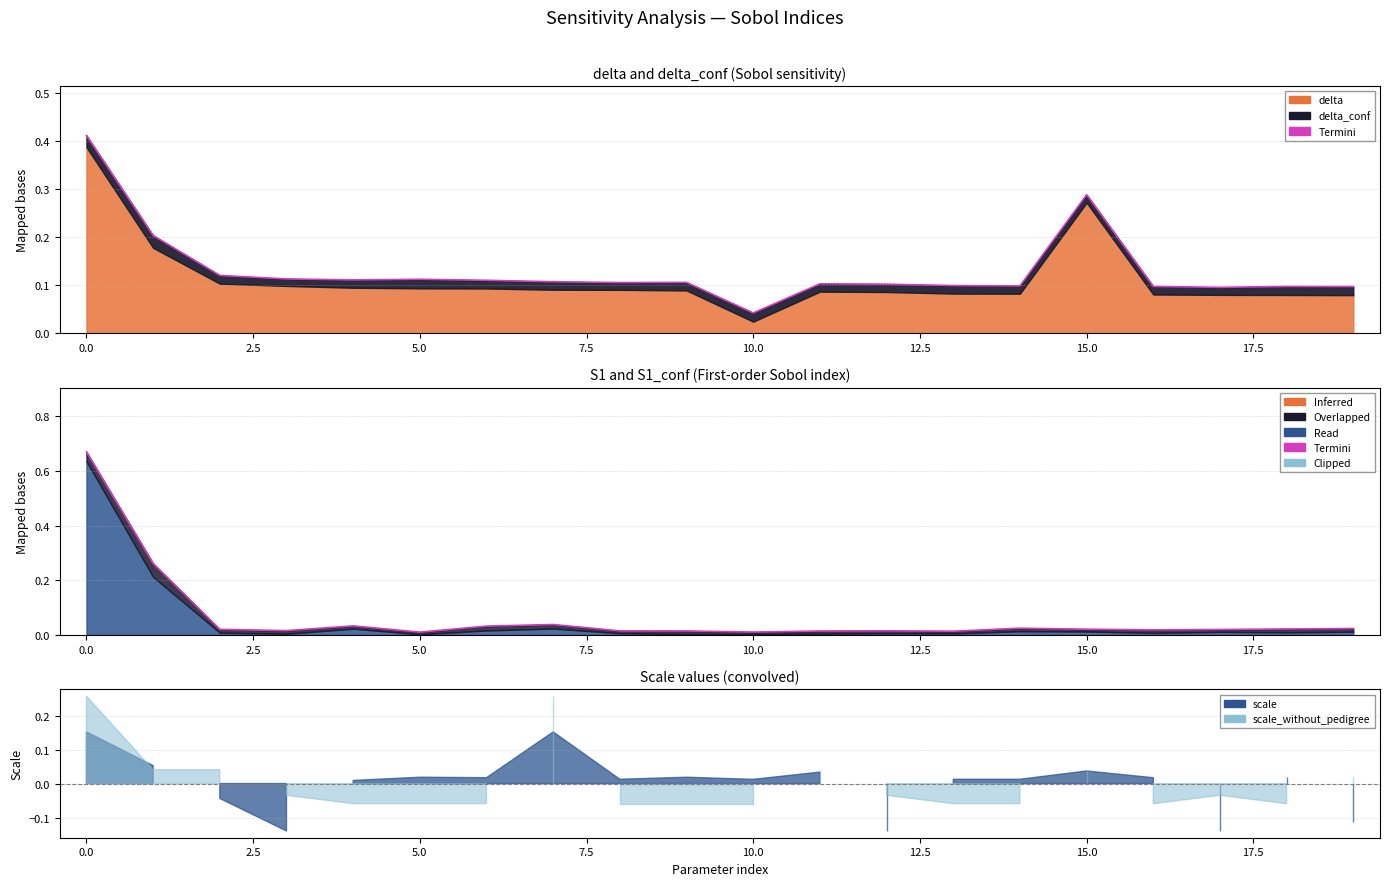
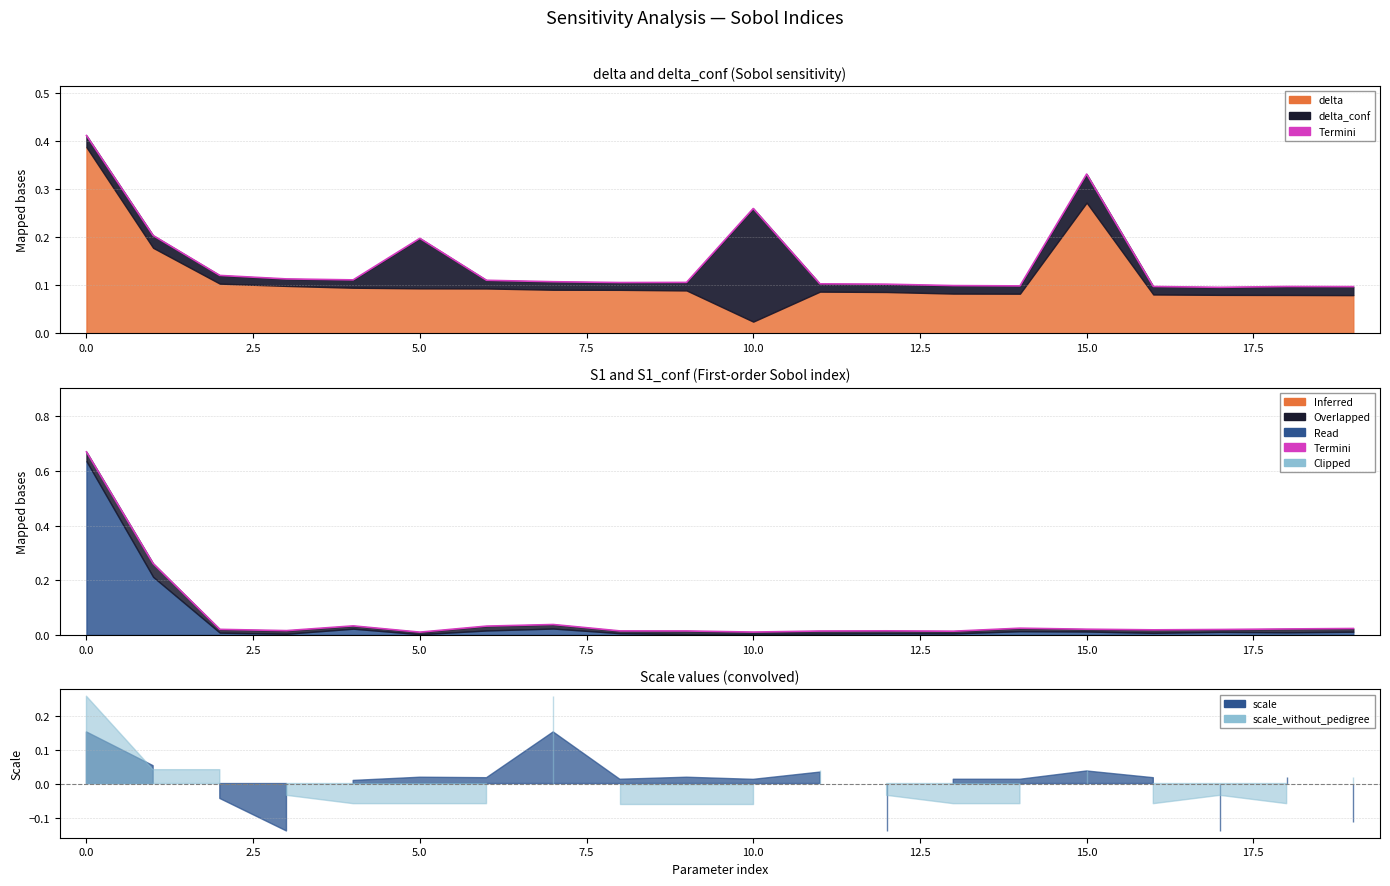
delta and delta_conf (Sobol sensitivity), delta_conf, 5.0: 0.02 -> 0.10
delta and delta_conf (Sobol sensitivity), delta_conf, 10.0: 0.02 -> 0.24
delta and delta_conf (Sobol sensitivity), delta_conf, 15.0: 0.02 -> 0.06
